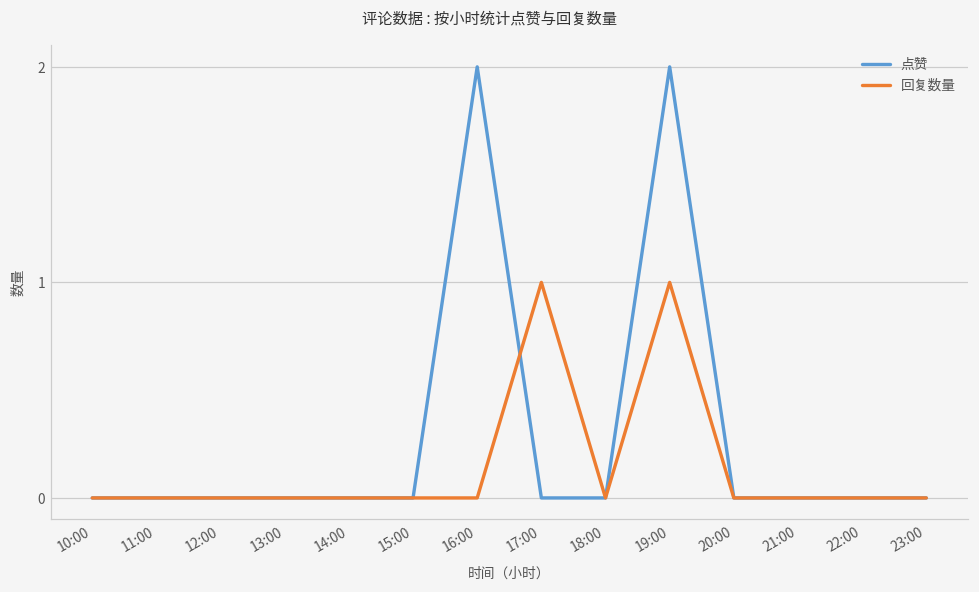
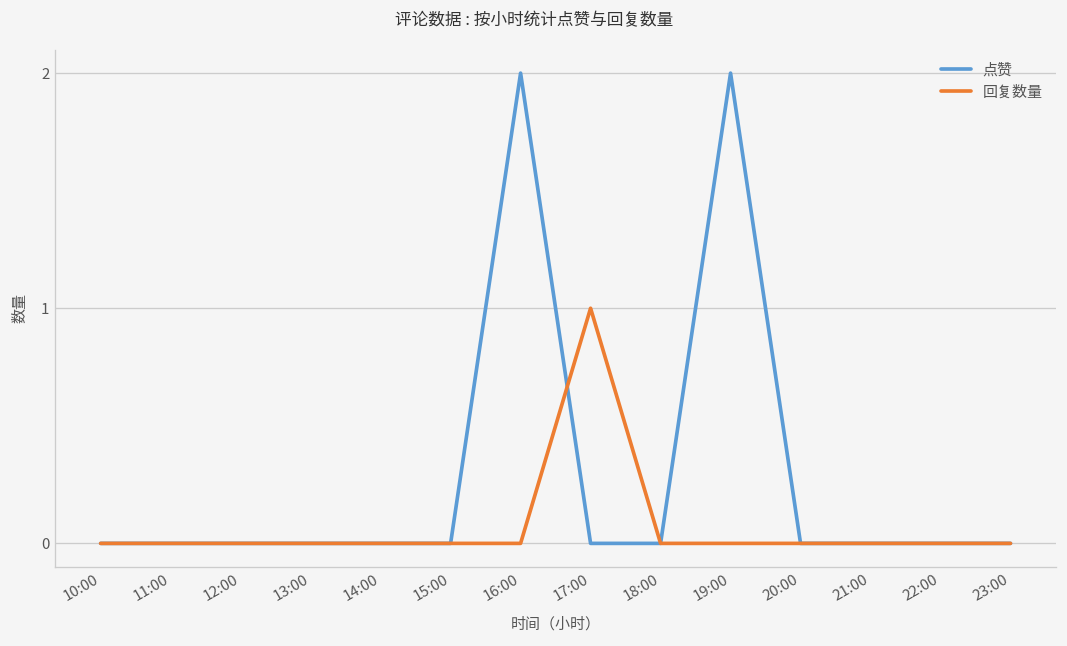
回复数量, 19:00: 1 -> 0
